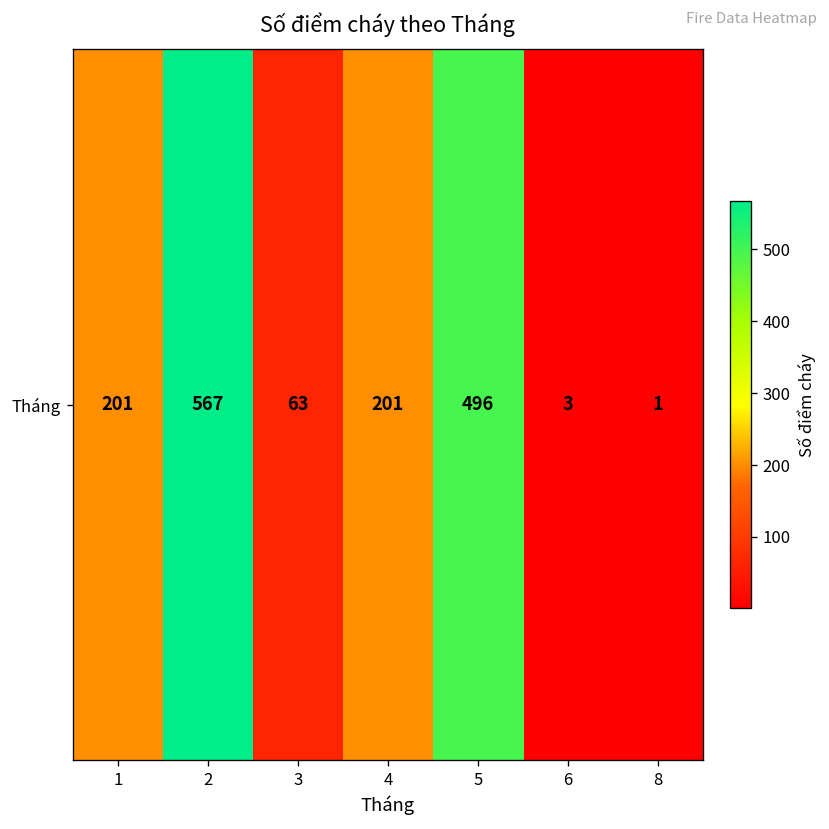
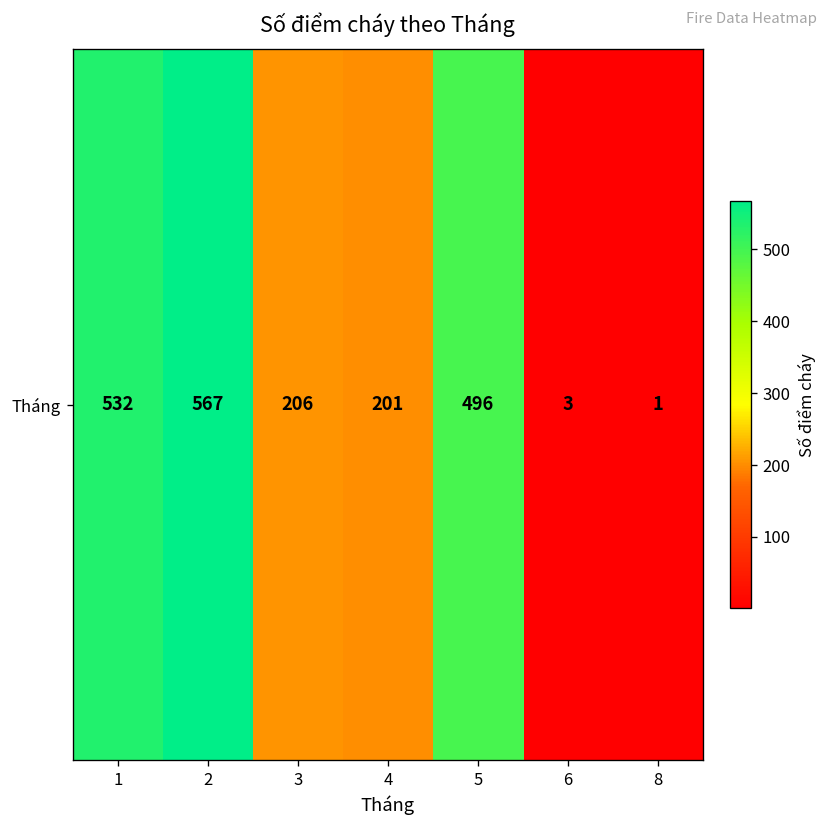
Tháng, 1: 201 -> 532
Tháng, 3: 63 -> 206
